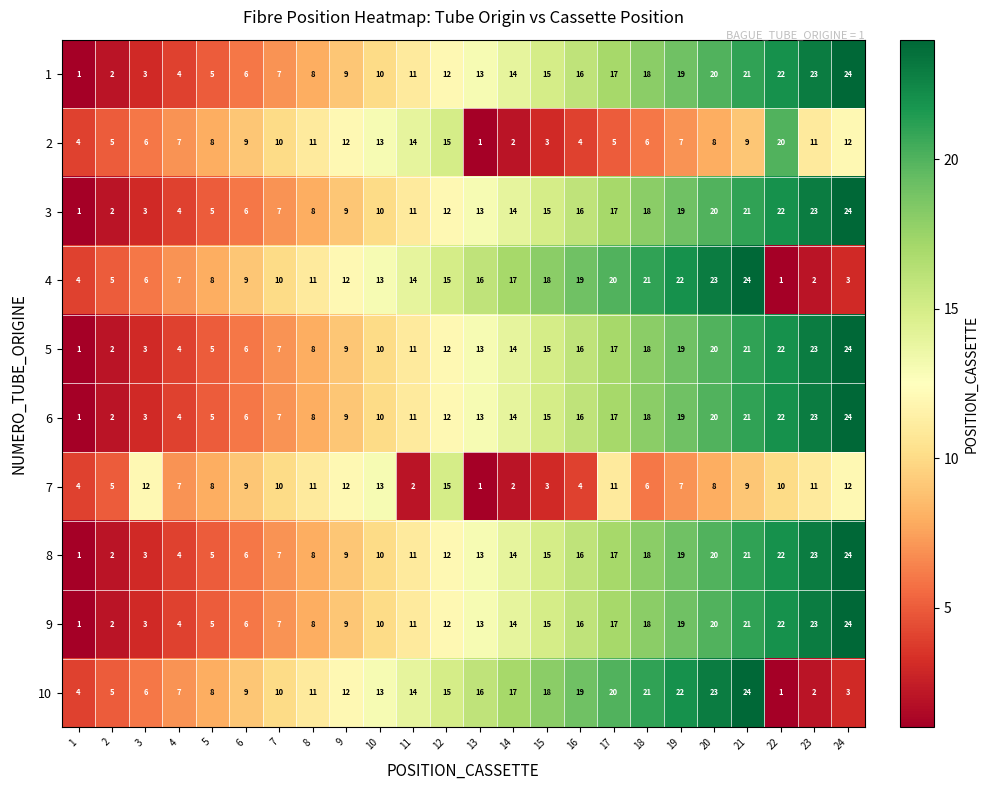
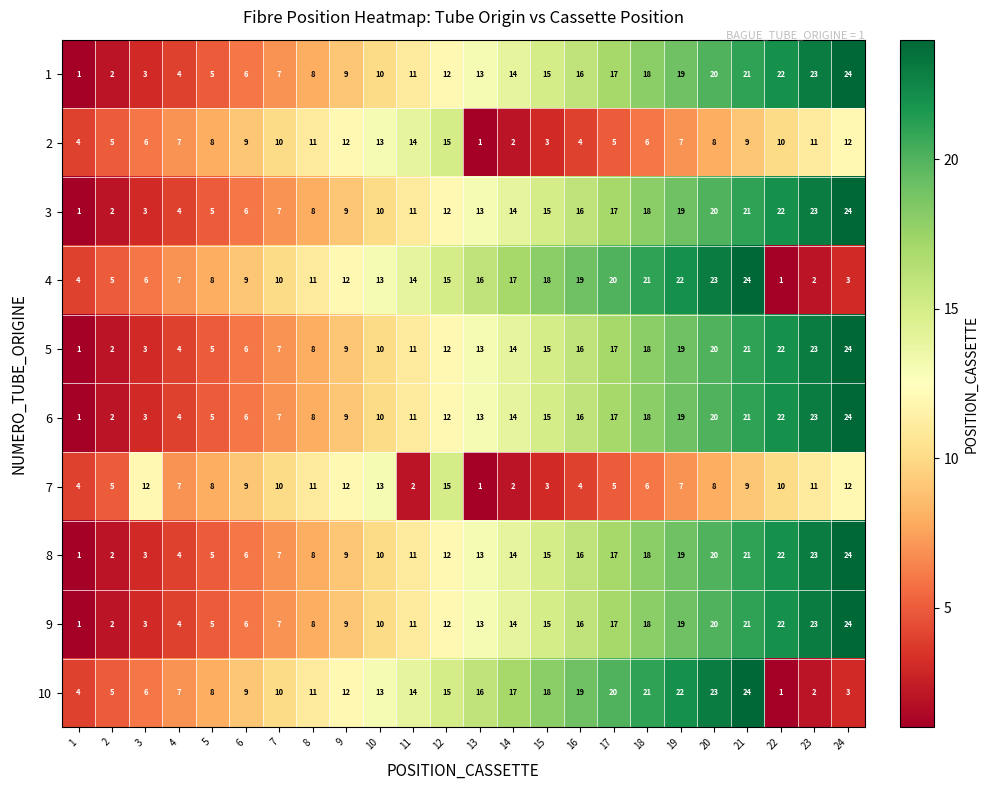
2, 22: 20 -> 10
7, 17: 11 -> 5
